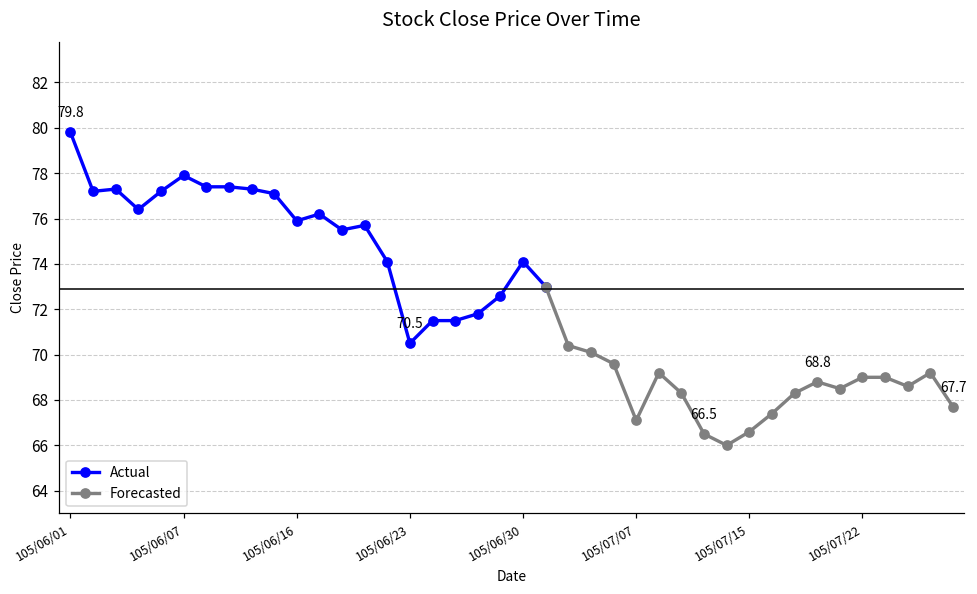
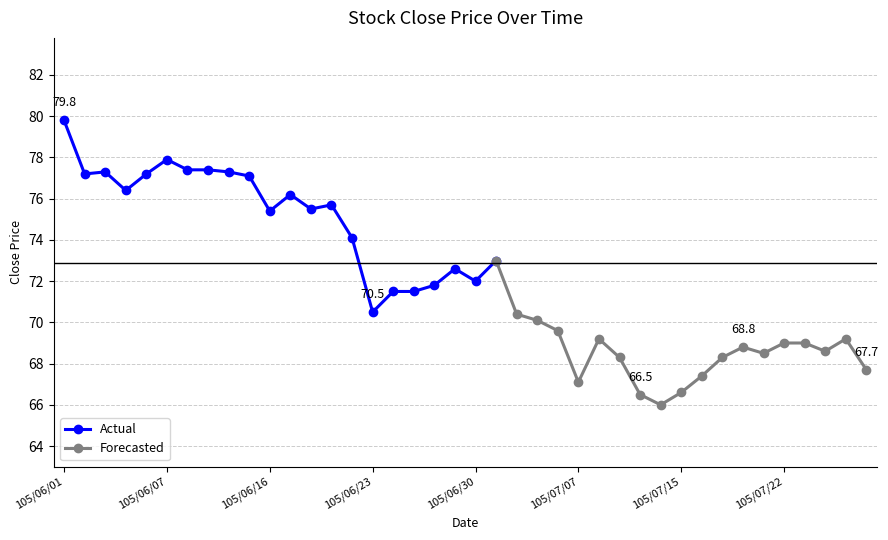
Actual, 105/06/16: 75.9 -> 75.4
Actual, 105/06/30: 74.1 -> 72.0
